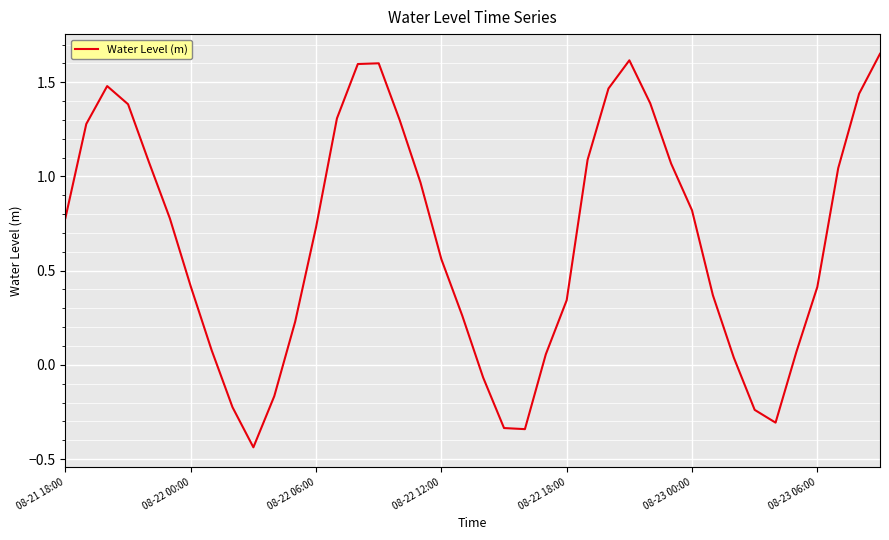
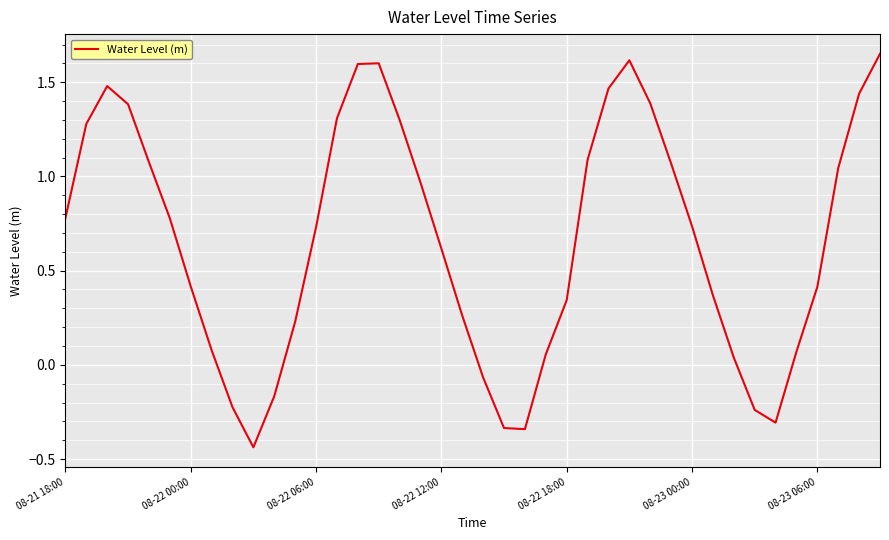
08-22 12:00: 0.56 -> 0.62
08-23 00:00: 0.82 -> 0.74
